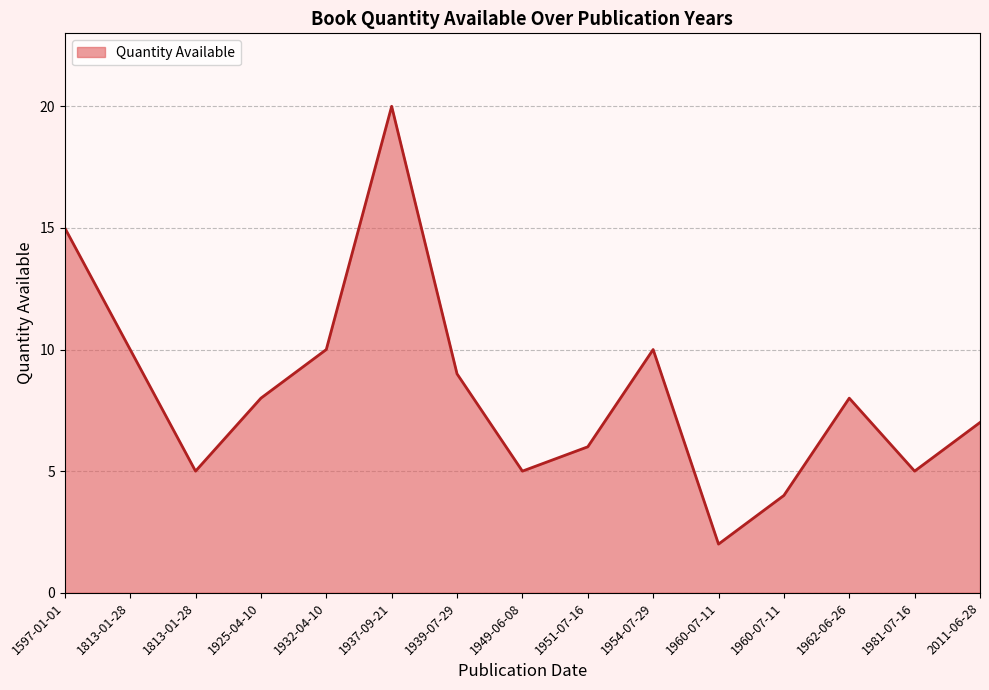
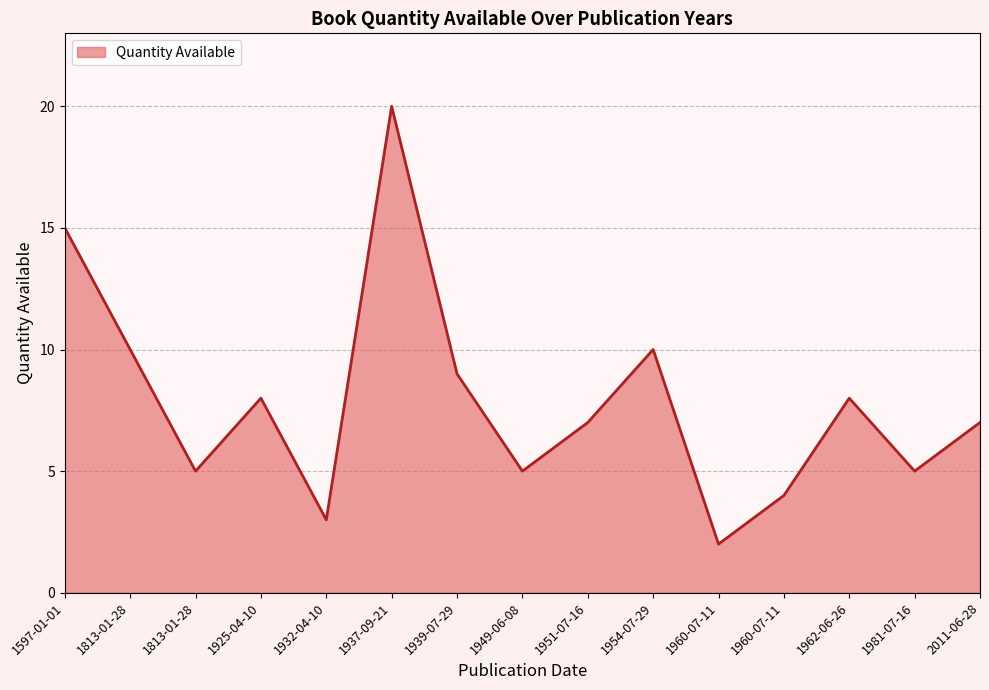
1932-04-10: 10 -> 3
1951-07-16: 6 -> 7
